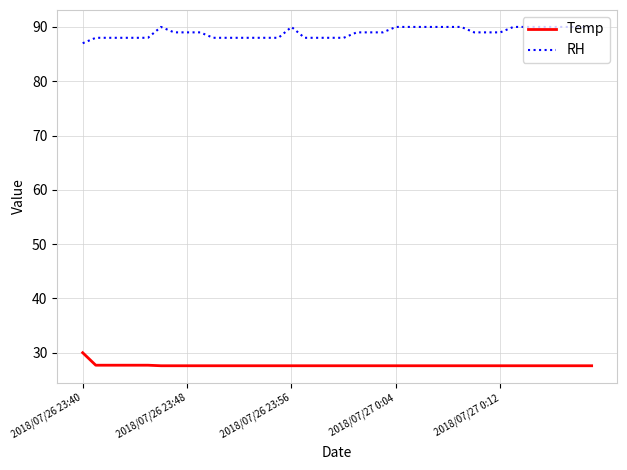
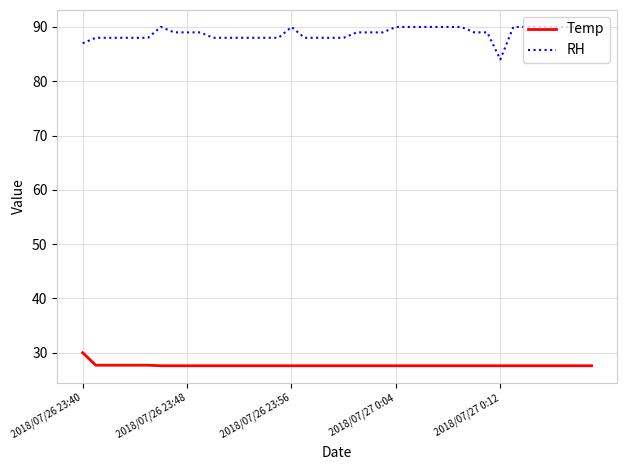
RH, 2018/07/27 0:12: 89 -> 84
